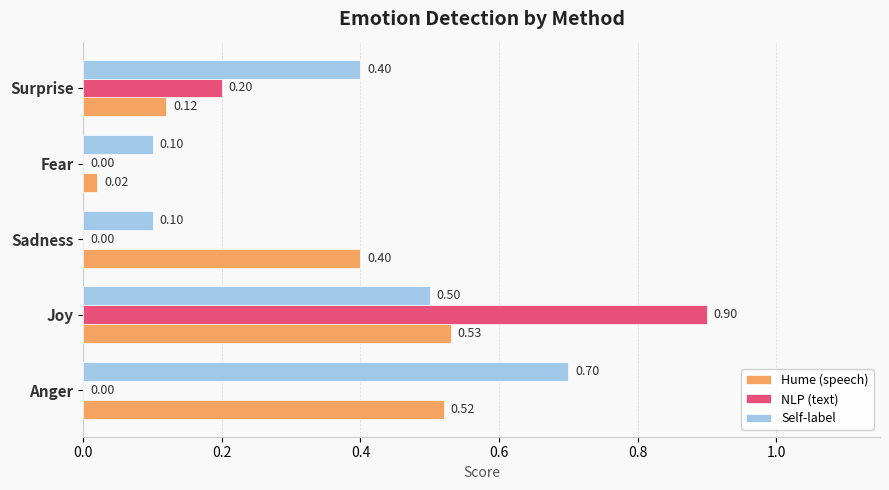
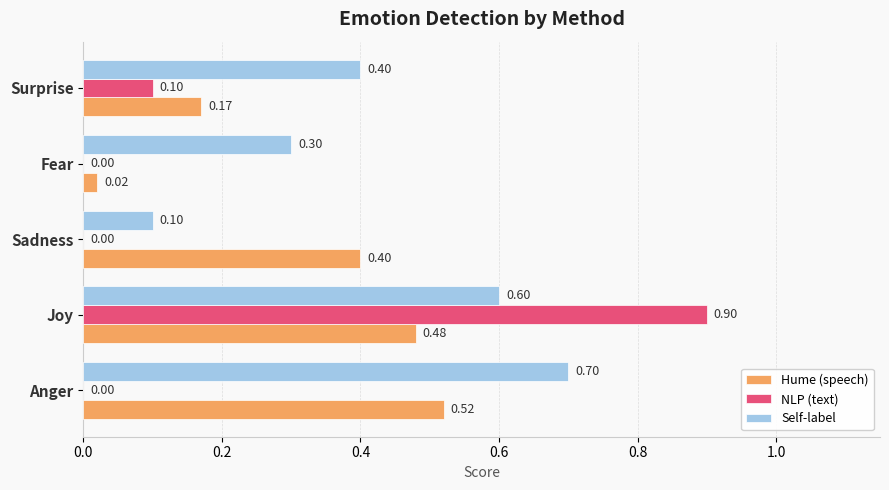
NLP (text), Surprise: 0.20 -> 0.10
Hume (speech), Surprise: 0.12 -> 0.17
Self-label, Fear: 0.10 -> 0.30
Self-label, Joy: 0.50 -> 0.60
Hume (speech), Joy: 0.53 -> 0.48
